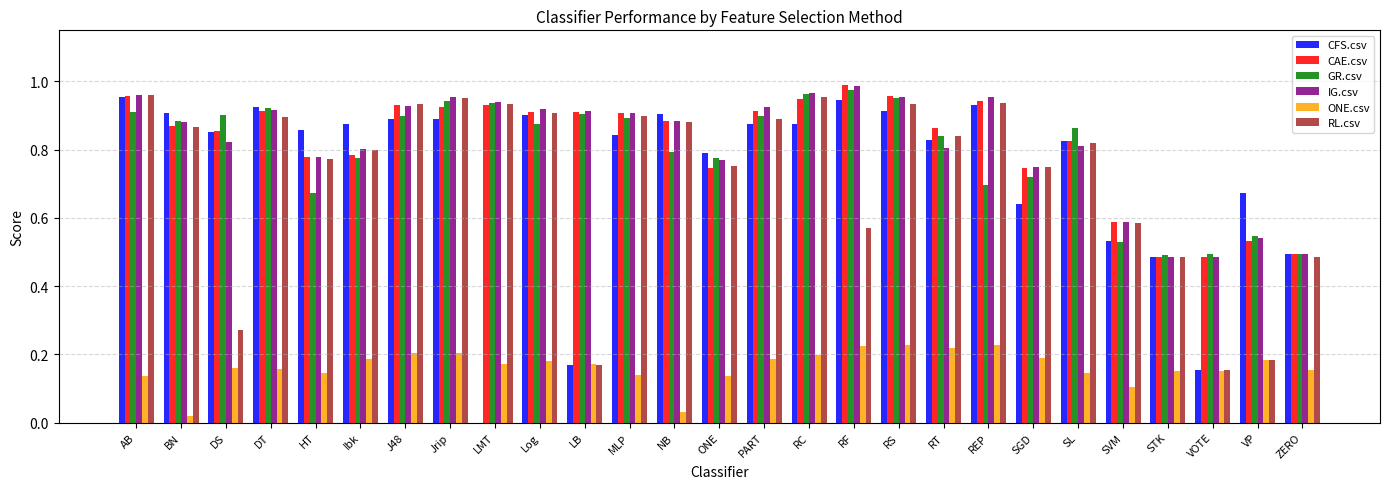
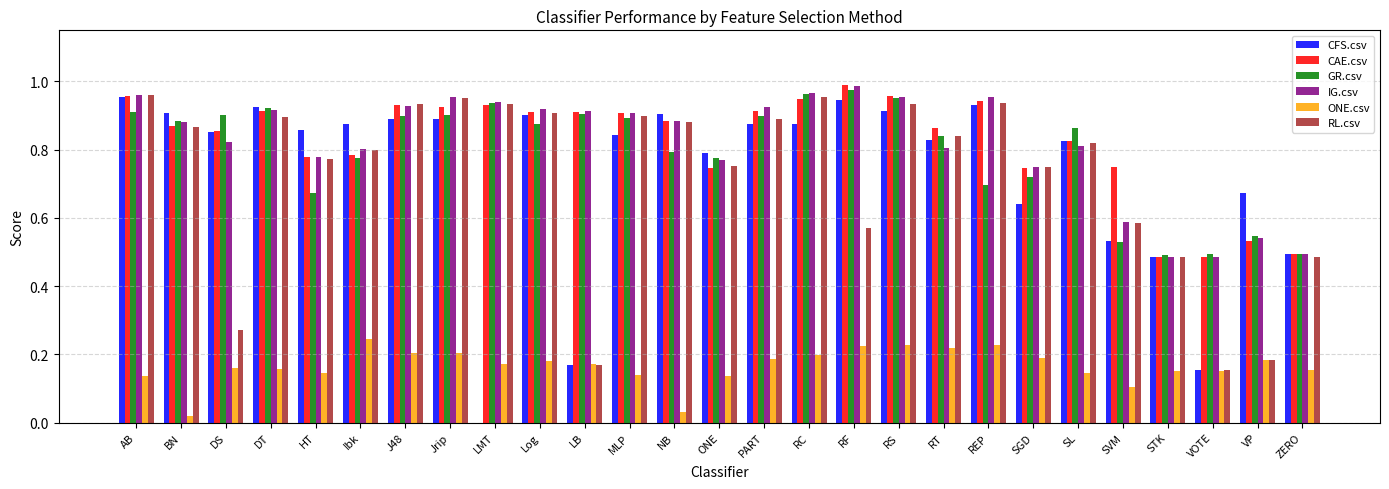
ONE.csv, Ibk: 0.19 -> 0.25
GR.csv, Jrip: 0.94 -> 0.90
CAE.csv, SVM: 0.59 -> 0.75
